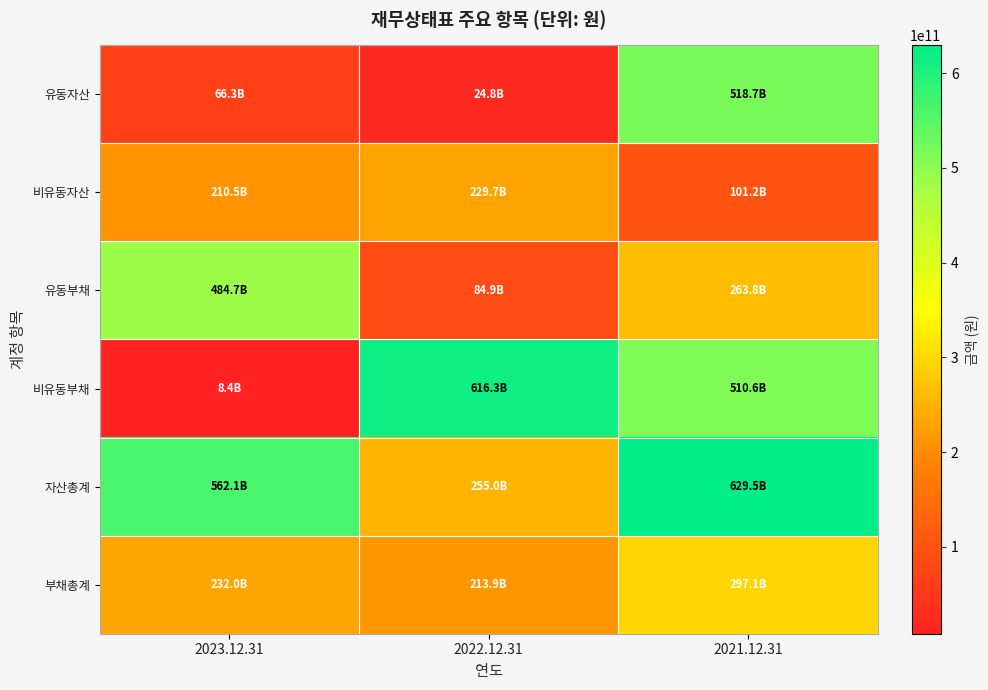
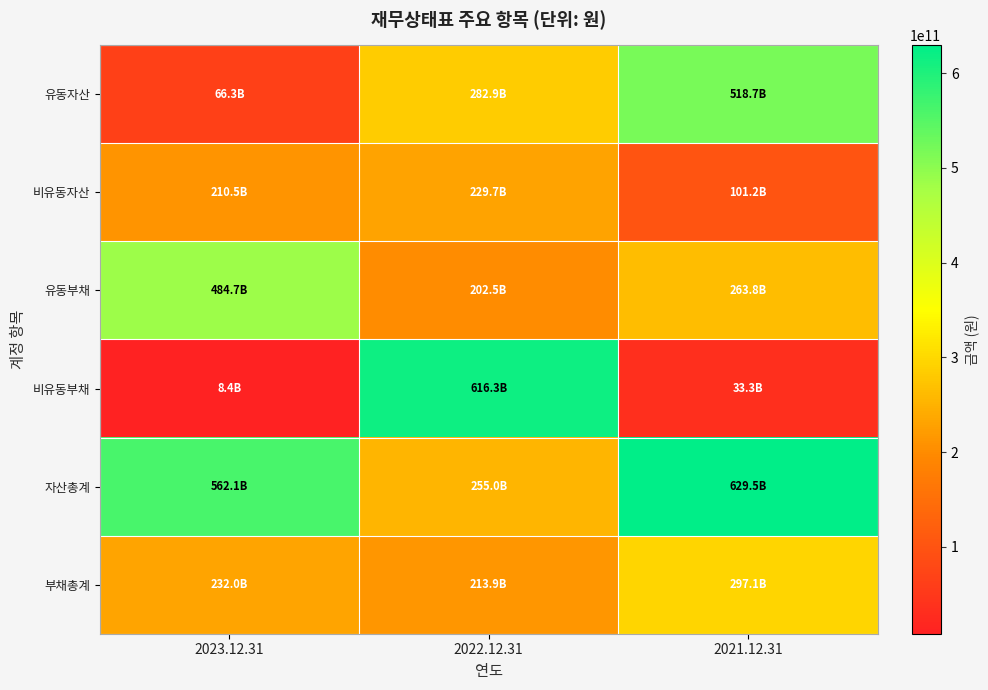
유동자산, 2022.12.31: 24.8B -> 282.9B
유동부채, 2022.12.31: 84.9B -> 202.5B
비유동부채, 2021.12.31: 510.6B -> 33.3B
